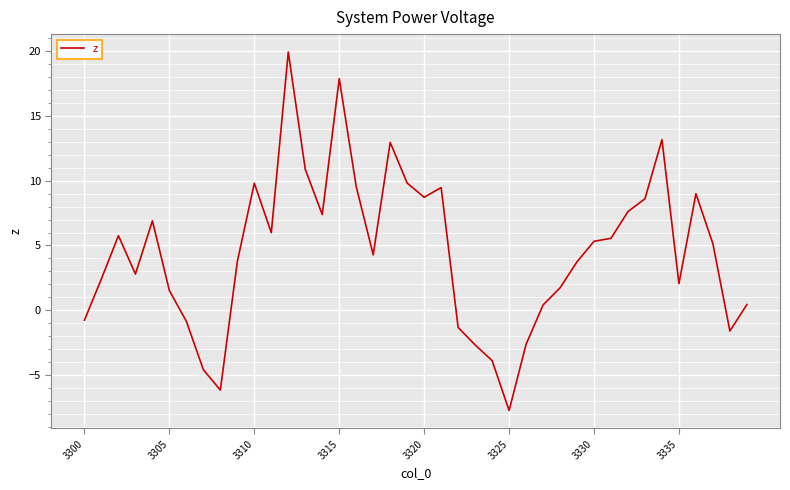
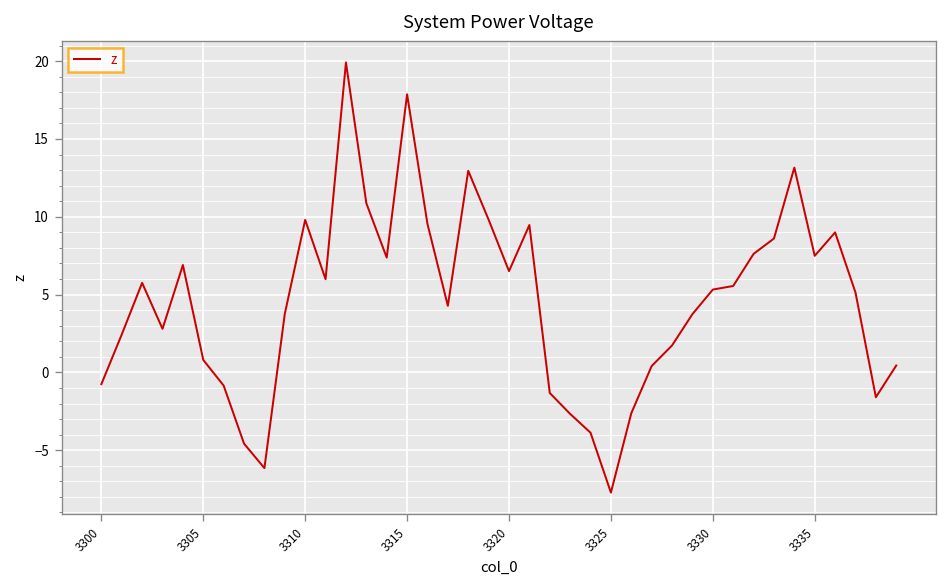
3305: 1.5 -> 0.8
3320: 8.7 -> 6.5
3335: 2.1 -> 7.5
